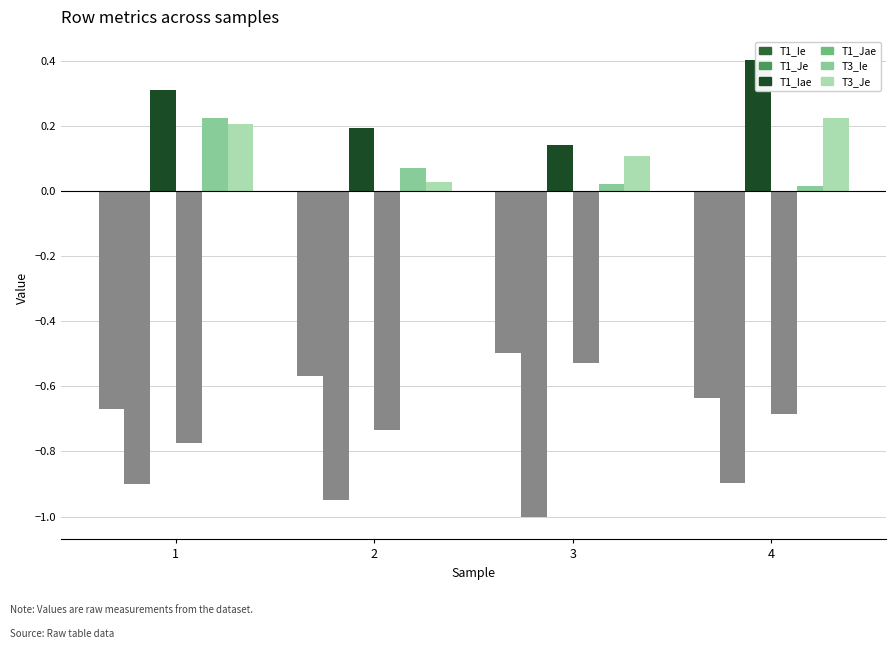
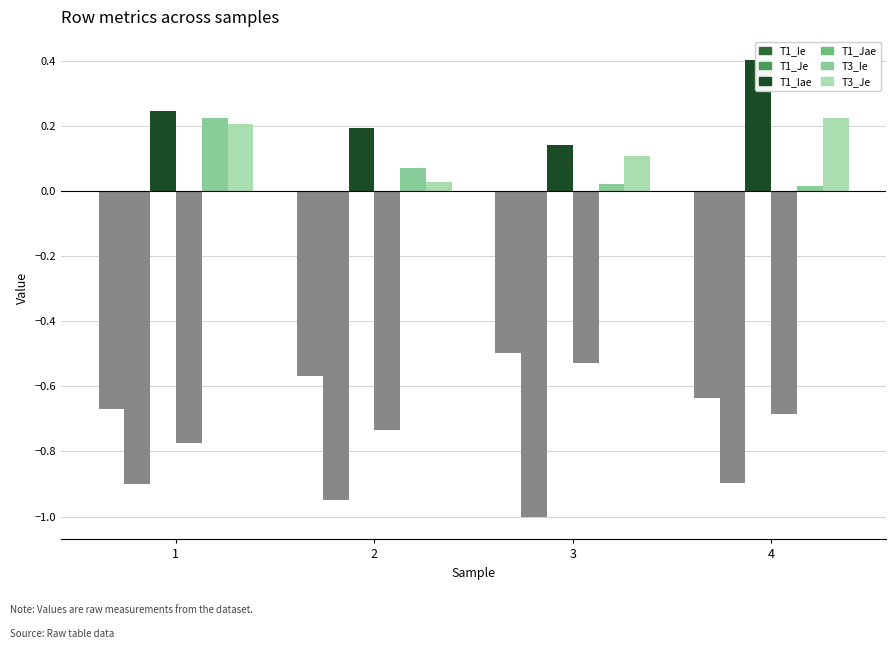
T1_Iae, 1: 0.31 -> 0.25
